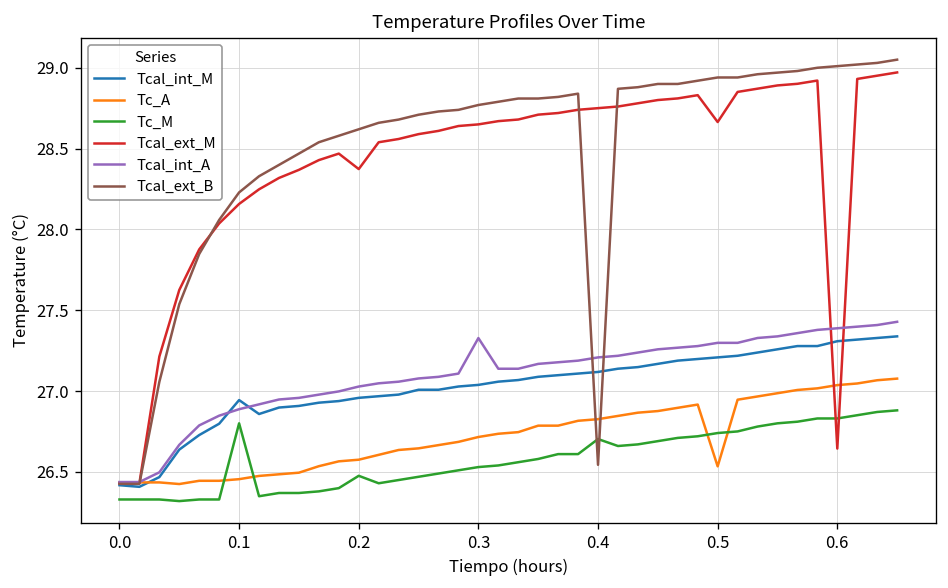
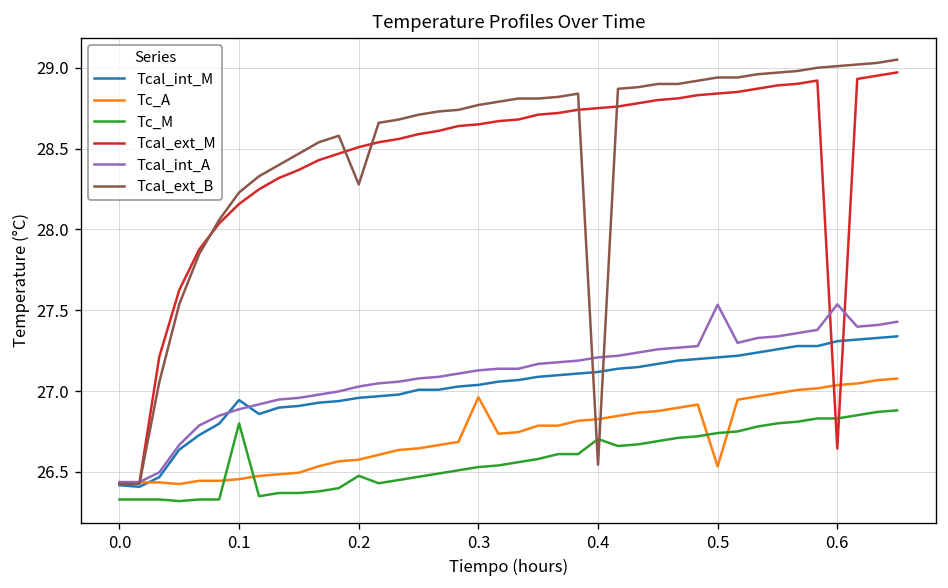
Tcal_ext_M, 0.2: 28.37 -> 28.51
Tcal_ext_B, 0.2: 28.62 -> 28.28
Tc_A, 0.3: 26.72 -> 26.96
Tcal_int_A, 0.3: 27.33 -> 27.13
Tcal_ext_M, 0.5: 28.67 -> 28.84
Tcal_int_A, 0.5: 27.30 -> 27.53
Tcal_int_A, 0.6: 27.39 -> 27.54
